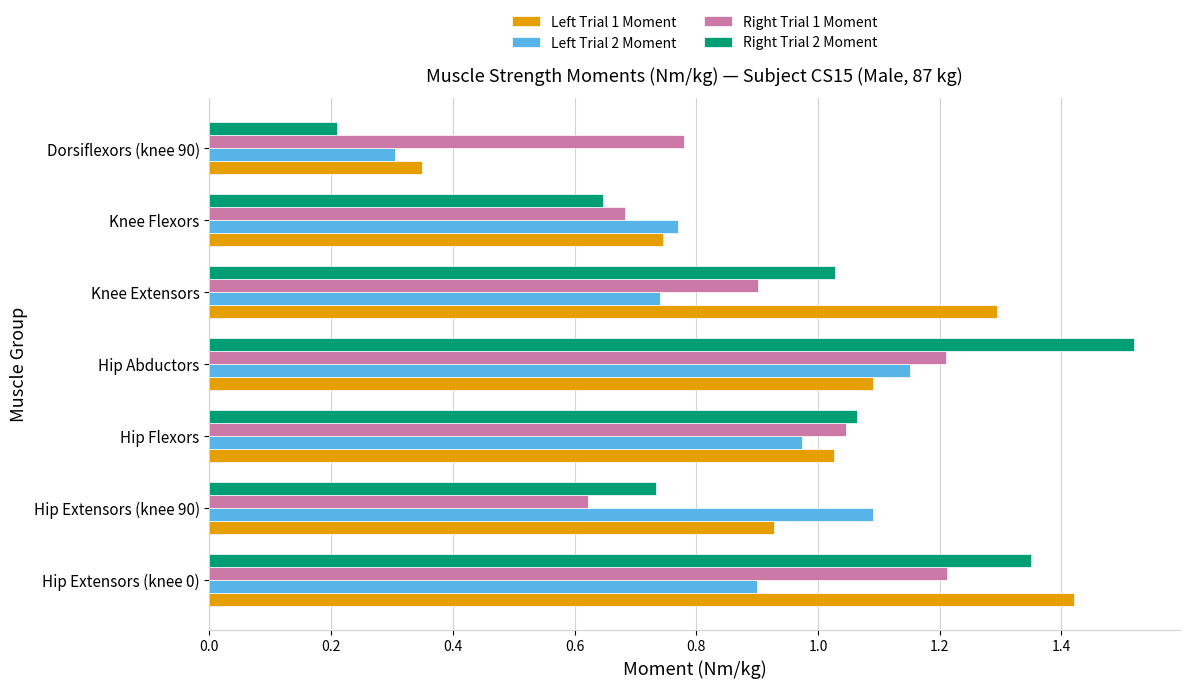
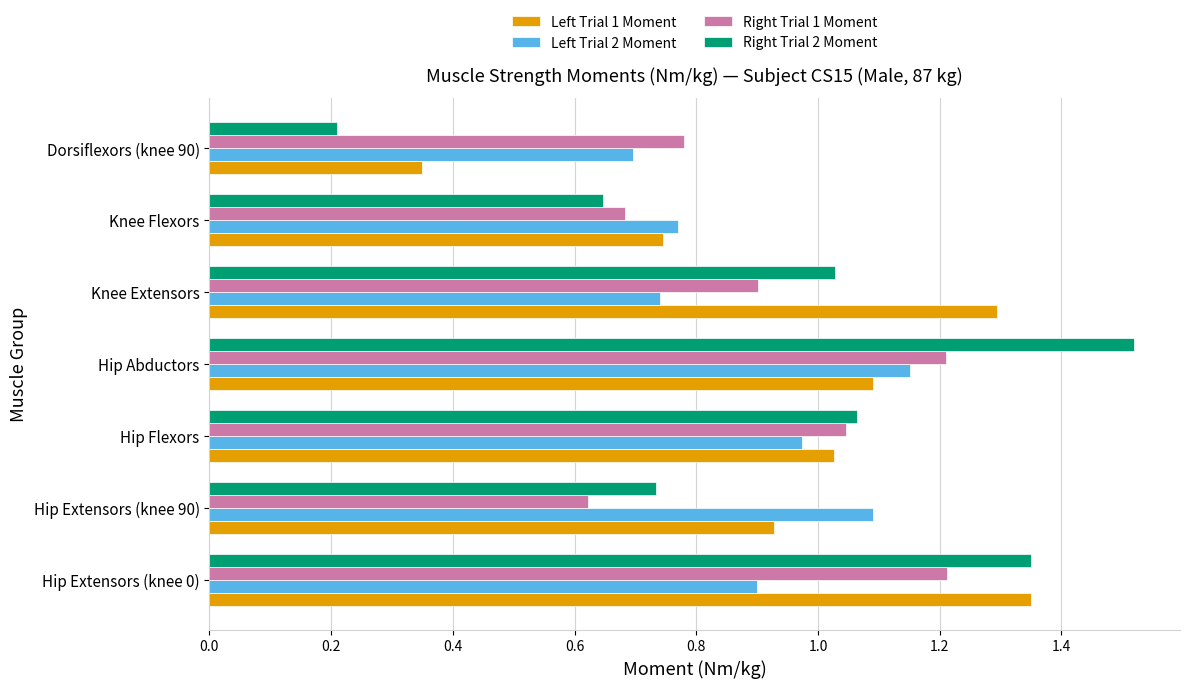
Left Trial 2 Moment, Dorsiflexors (knee 90): 0.31 -> 0.70
Left Trial 1 Moment, Hip Extensors (knee 0): 1.42 -> 1.35
